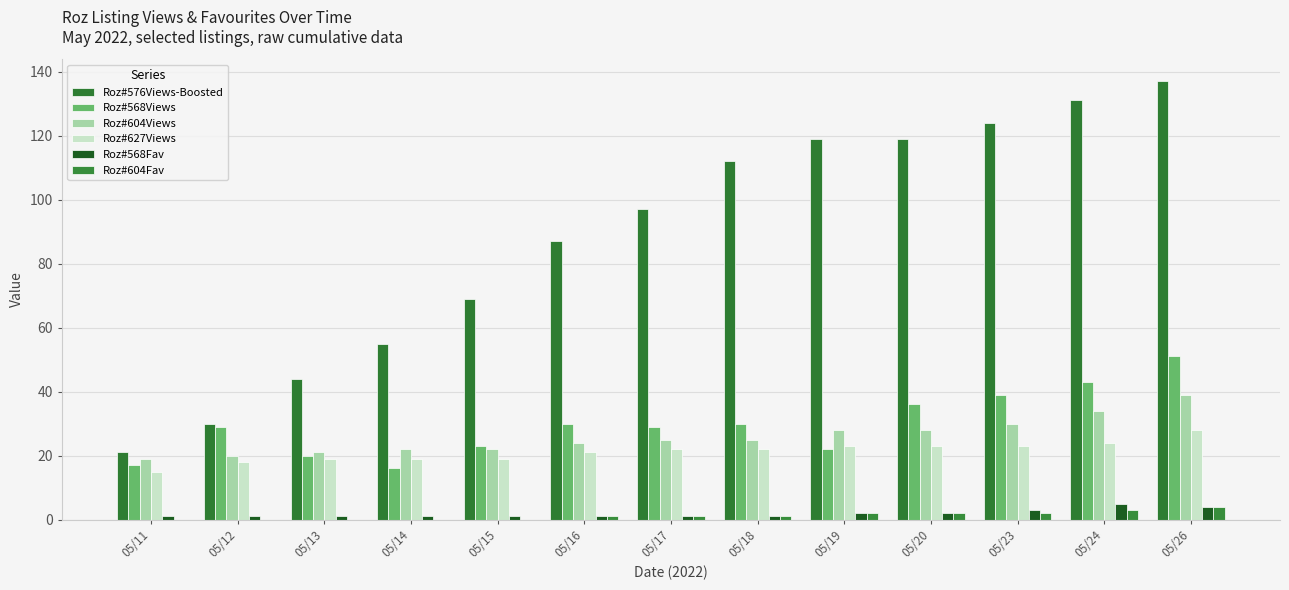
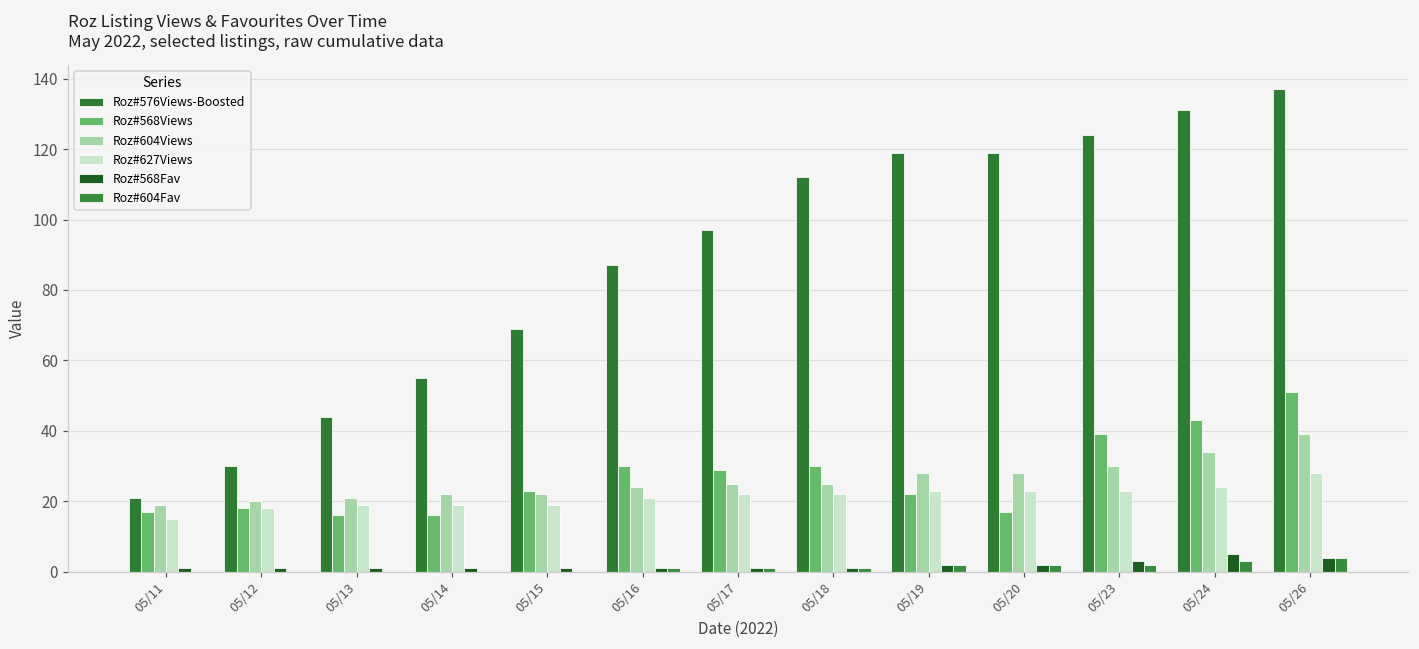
Roz#568Views, 05/12: 29 -> 18
Roz#568Views, 05/13: 20 -> 16
Roz#568Views, 05/20: 36 -> 17
